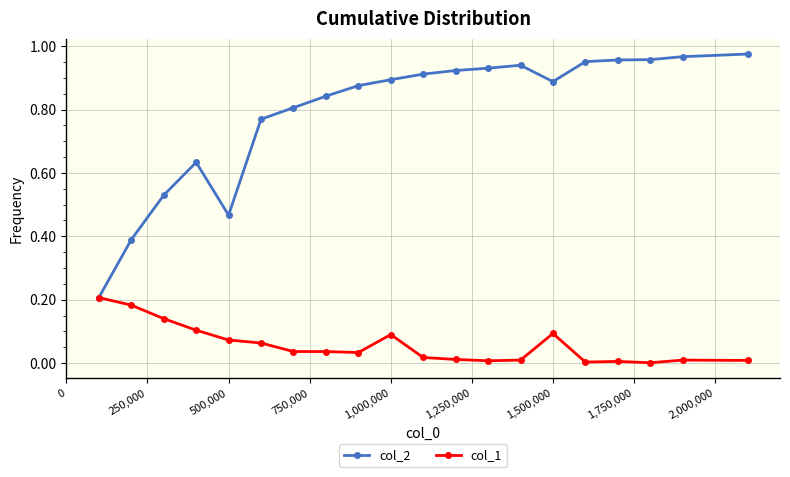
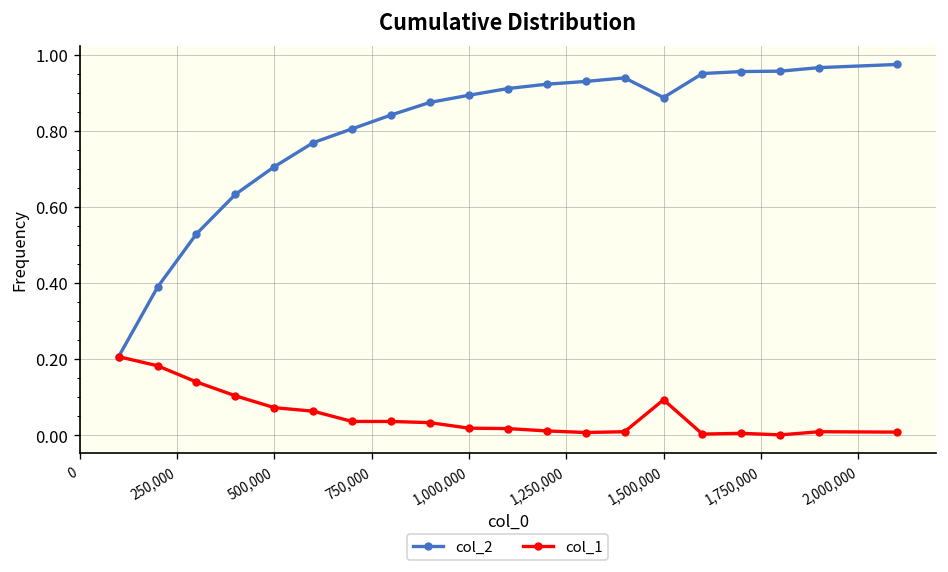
col_2, 500,000: 0.47 -> 0.71
col_1, 1,000,000: 0.09 -> 0.02
